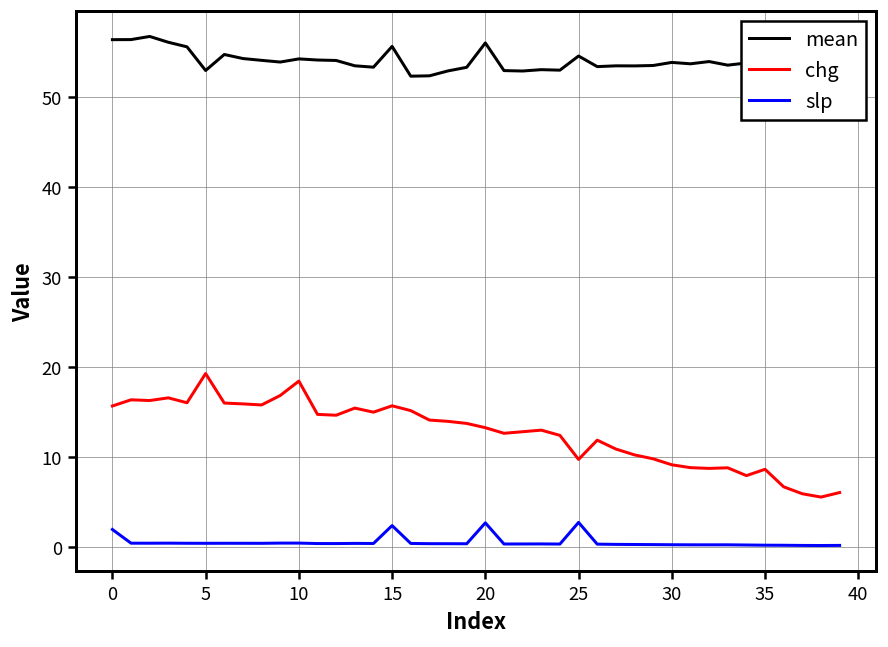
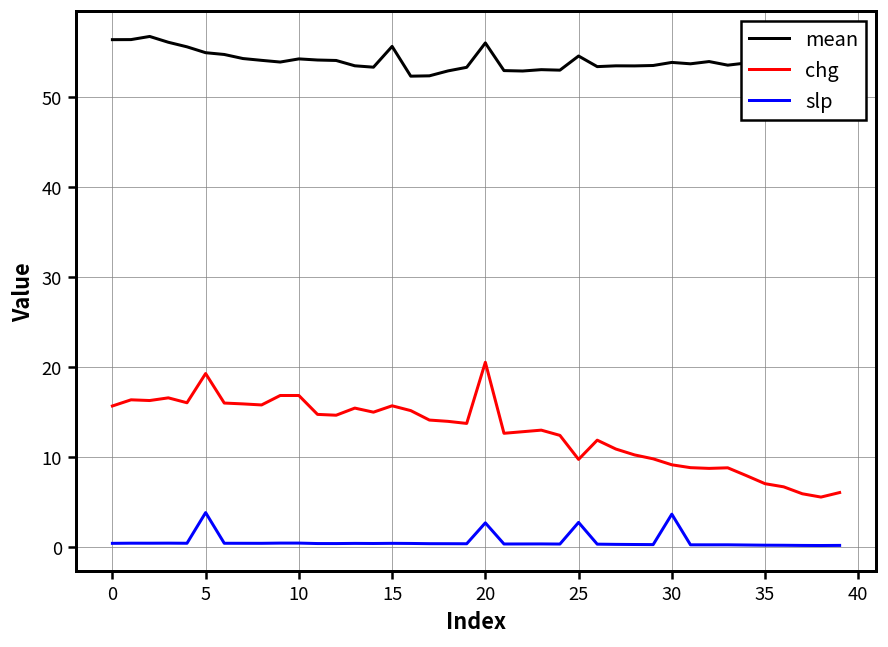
slp, 0: 2 -> 0
mean, 5: 53 -> 55
slp, 5: 0 -> 4
chg, 10: 18 -> 17
slp, 15: 2 -> 0
chg, 20: 13 -> 20
slp, 30: 0 -> 4
chg, 35: 9 -> 7
